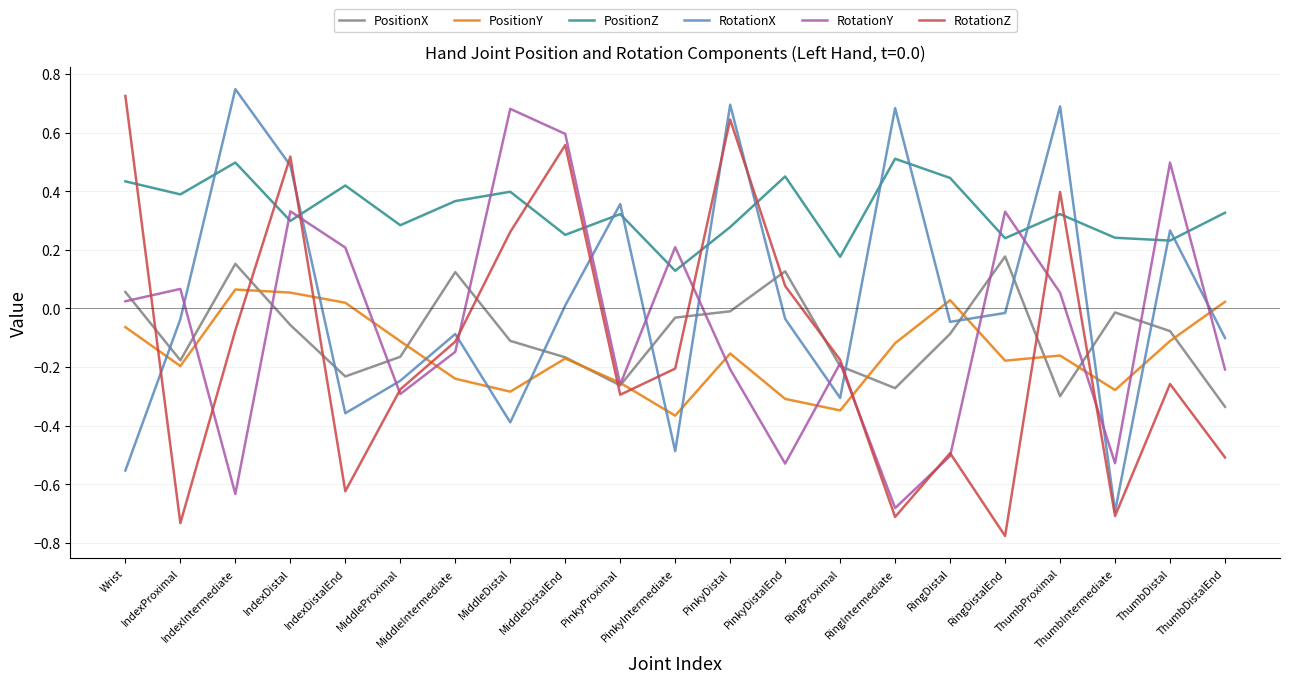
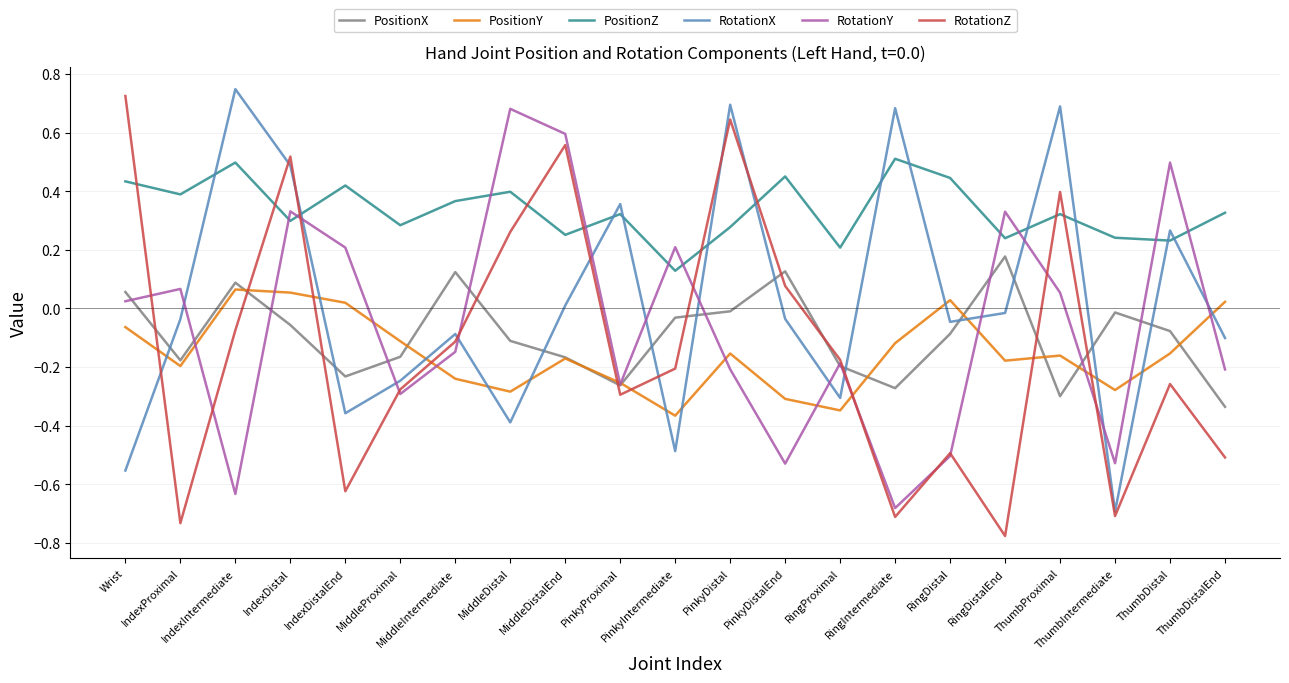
PositionX, IndexIntermediate: 0.15 -> 0.09
PositionZ, RingProximal: 0.18 -> 0.21
PositionY, ThumbDistal: -0.11 -> -0.15
